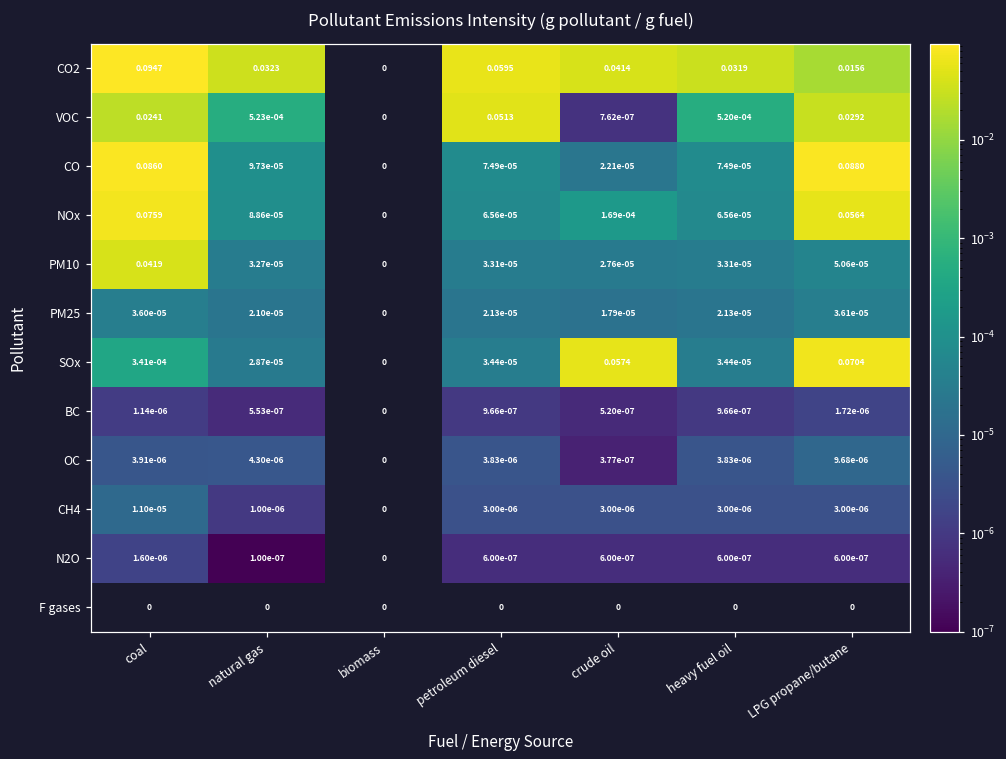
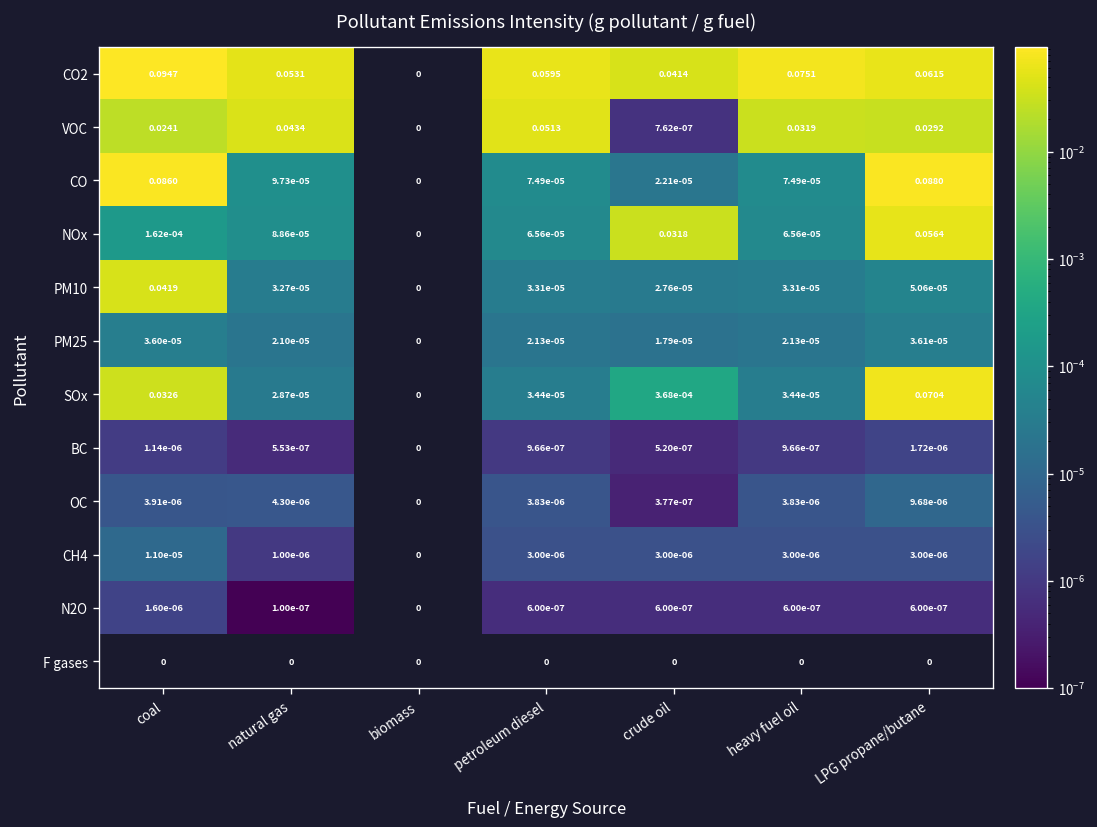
CO2, natural gas: 0.0323 -> 0.0531
CO2, heavy fuel oil: 0.0319 -> 0.0751
CO2, LPG propane/butane: 0.0156 -> 0.0615
VOC, natural gas: 5.23e-04 -> 0.0434
VOC, heavy fuel oil: 5.20e-04 -> 0.0319
NOx, coal: 0.0759 -> 1.62e-04
NOx, crude oil: 1.69e-04 -> 0.0318
SOx, coal: 3.41e-04 -> 0.0326
SOx, crude oil: 0.0574 -> 3.68e-04
